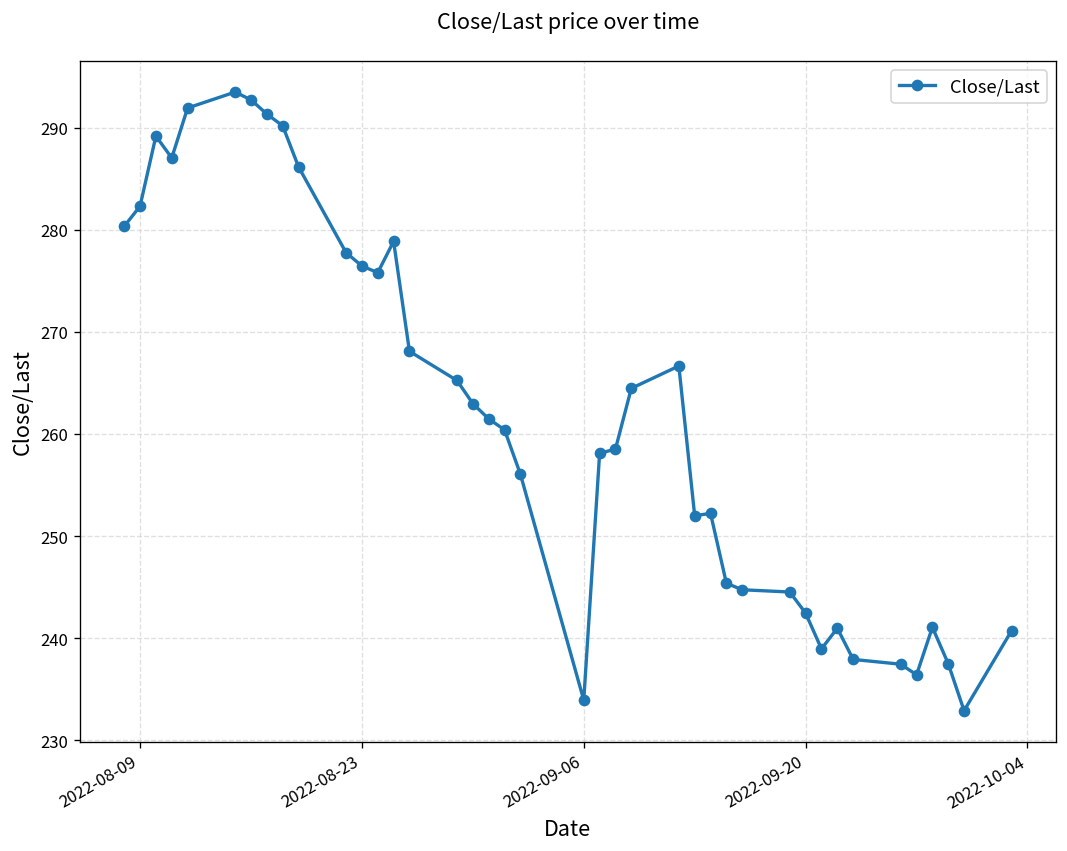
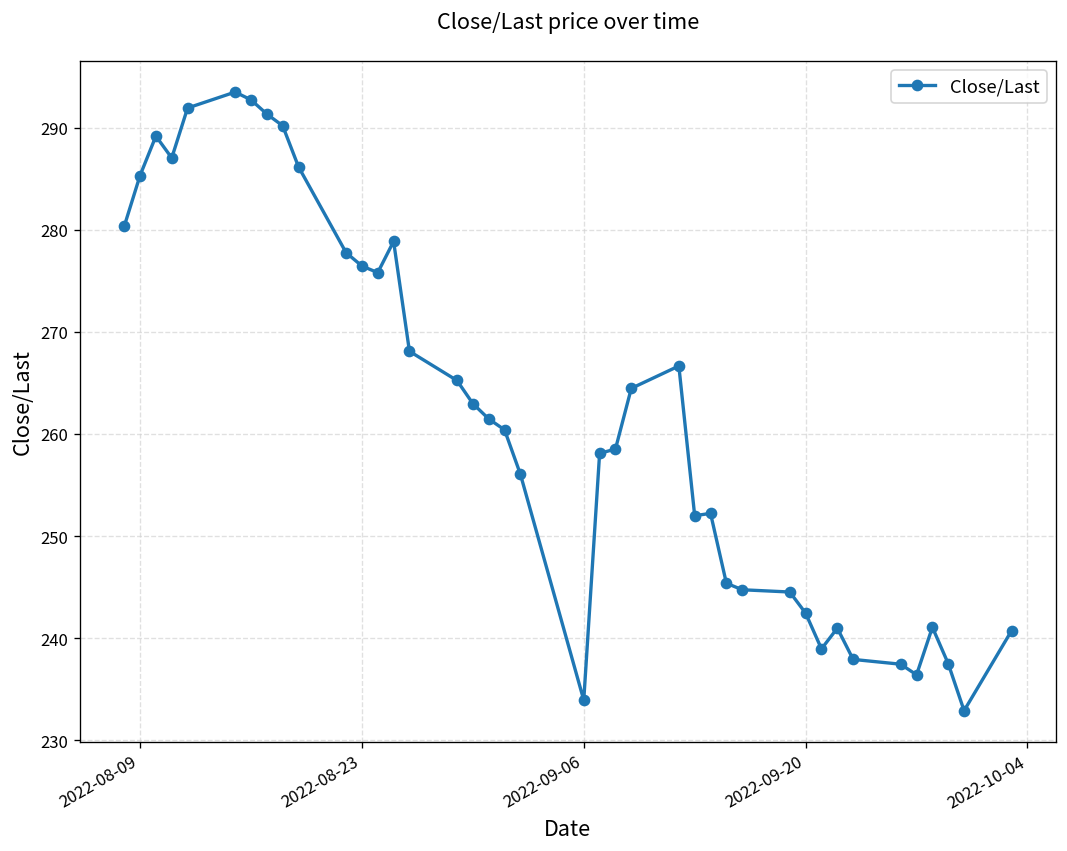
2022-08-09: 282 -> 285
